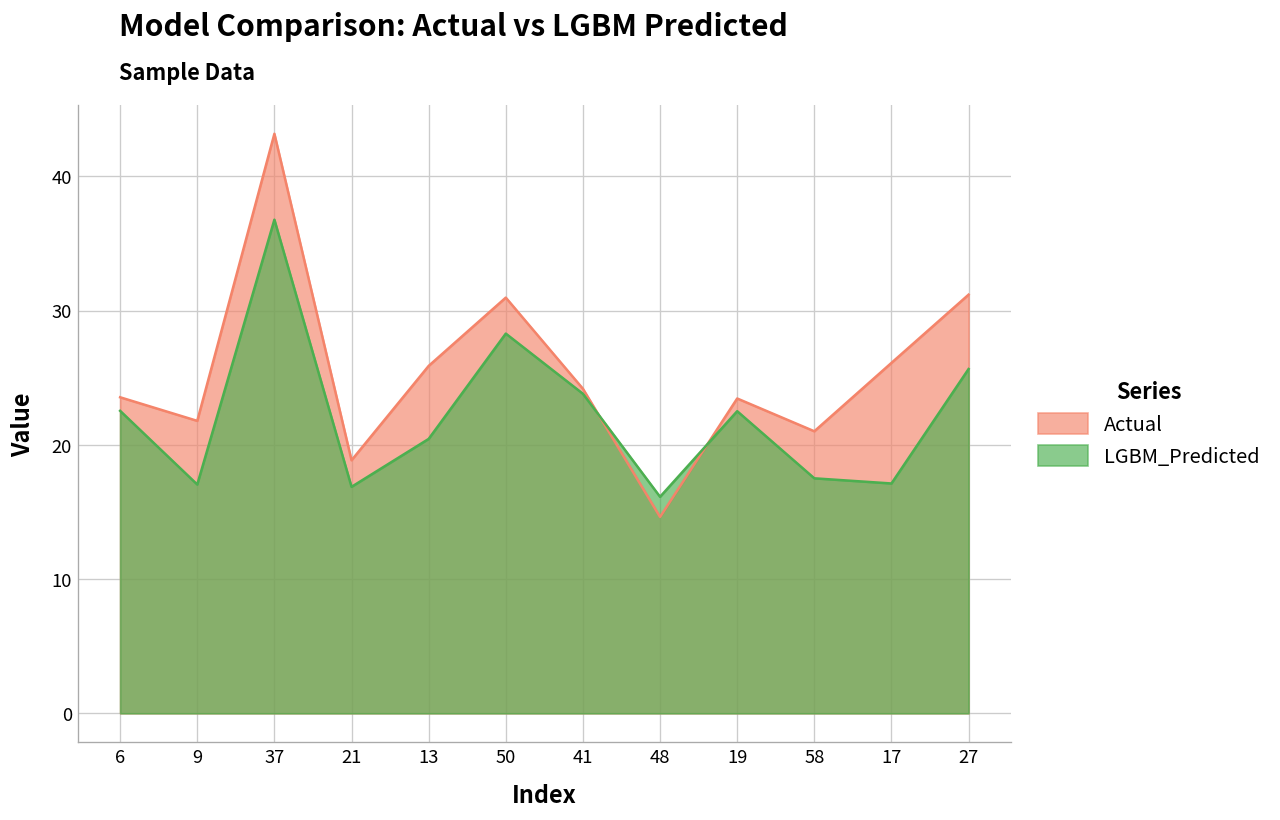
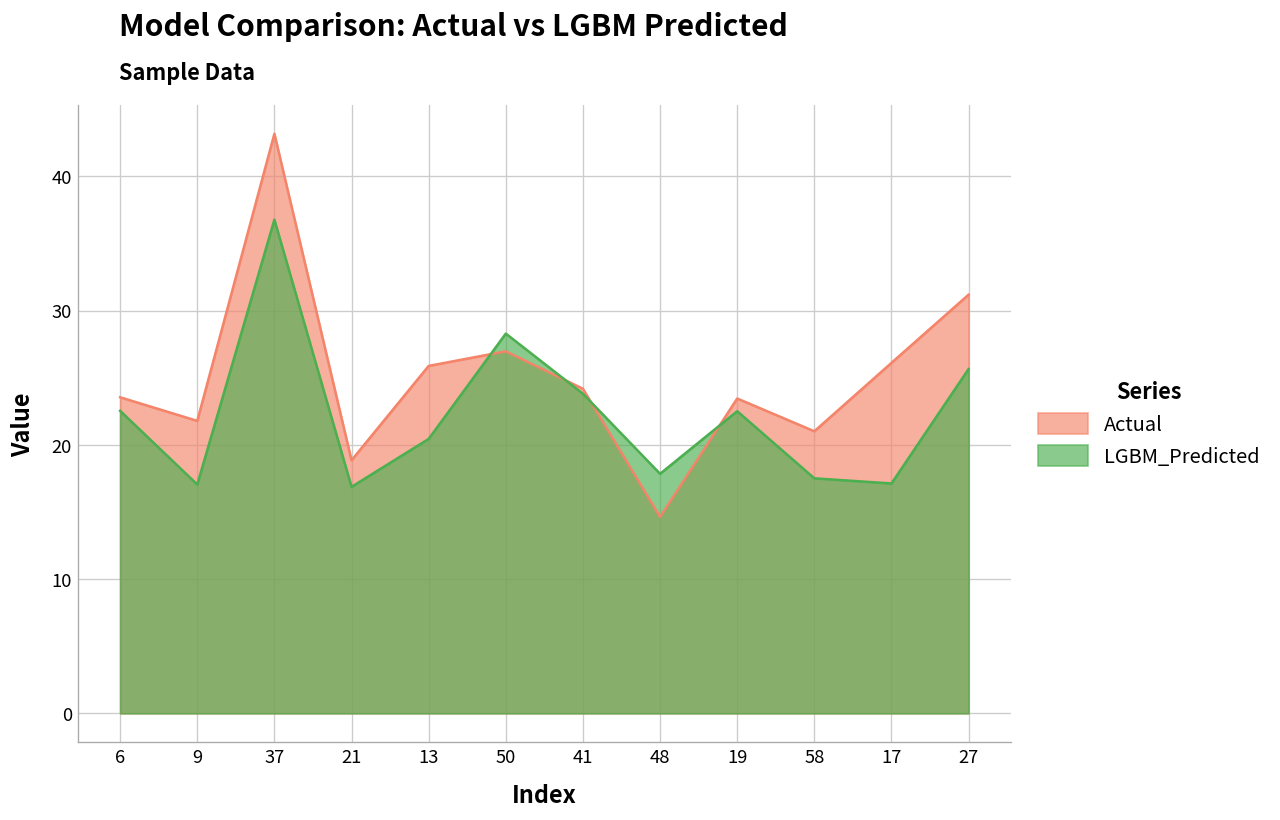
Actual, 50: 31.0 -> 27.0
LGBM_Predicted, 48: 16.1 -> 17.8
